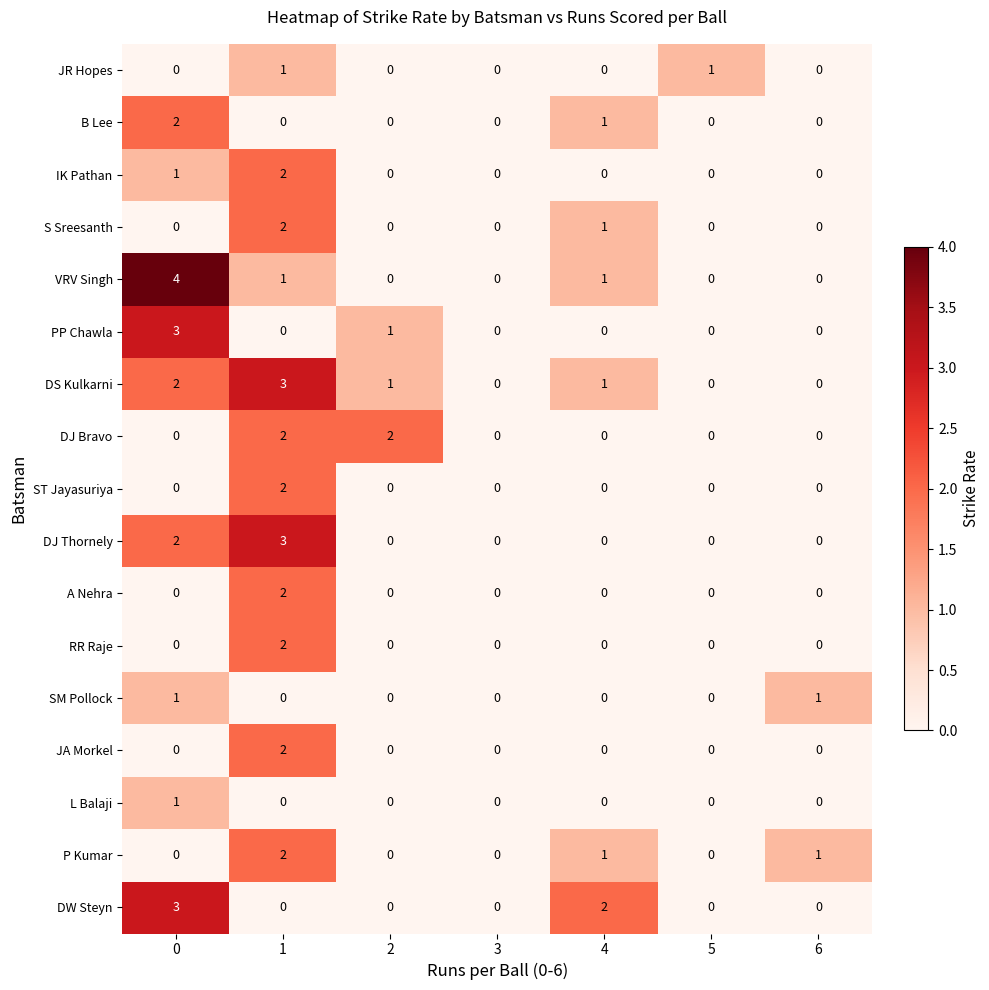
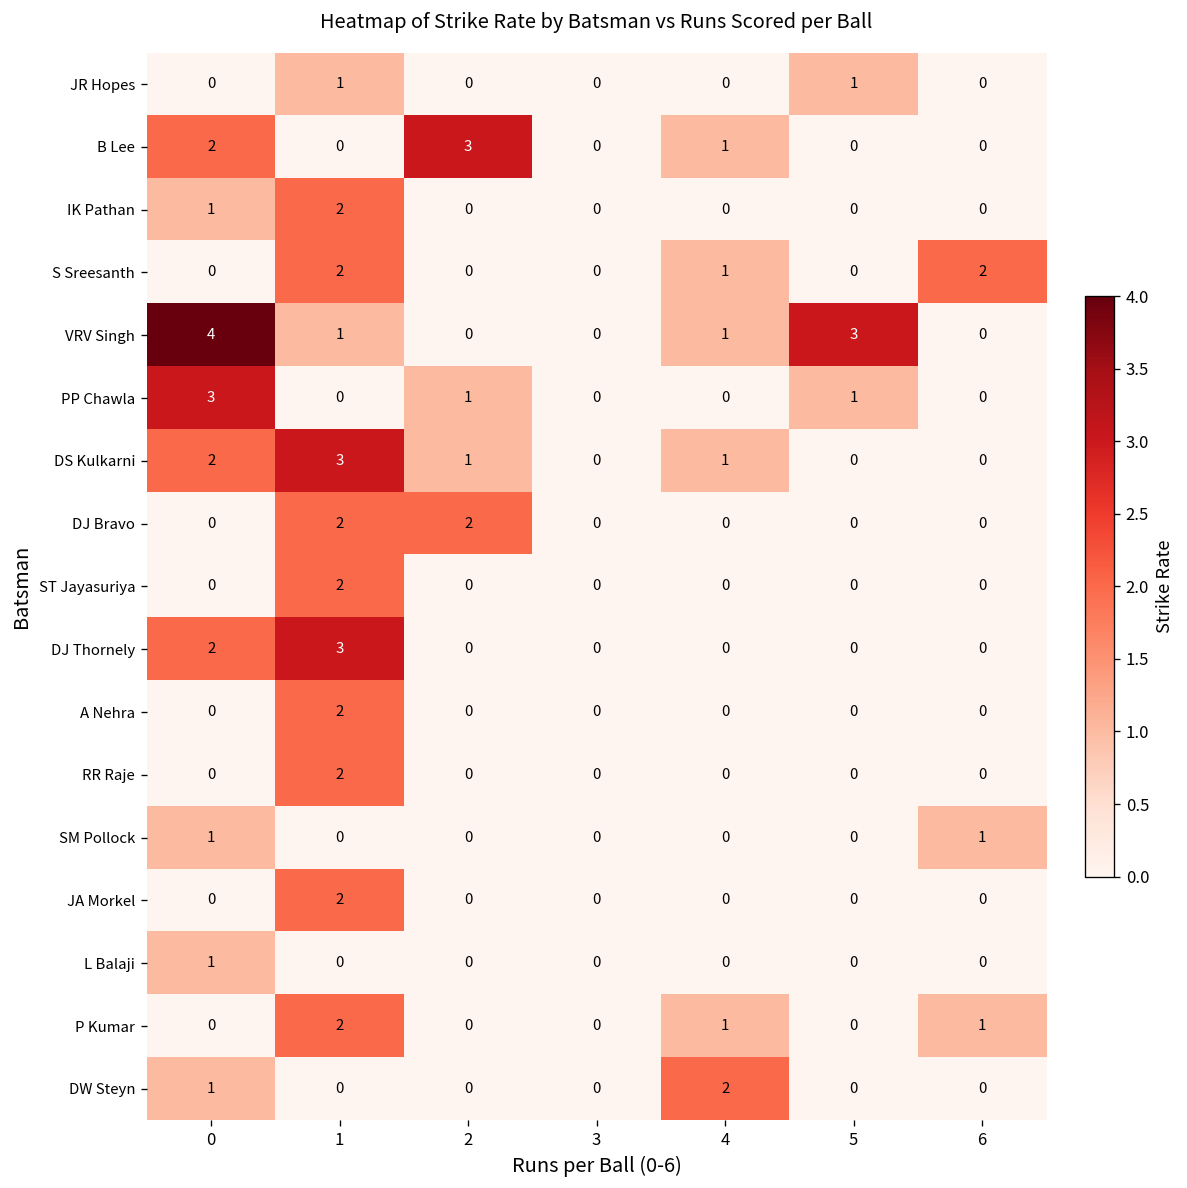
B Lee, 2: 0 -> 3
S Sreesanth, 6: 0 -> 2
VRV Singh, 5: 0 -> 3
PP Chawla, 5: 0 -> 1
DW Steyn, 0: 3 -> 1
